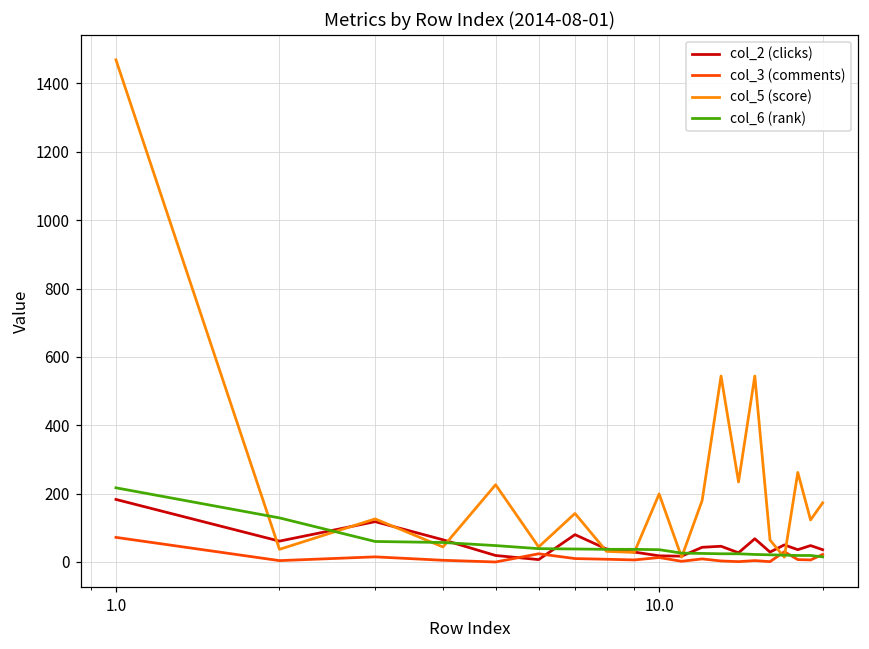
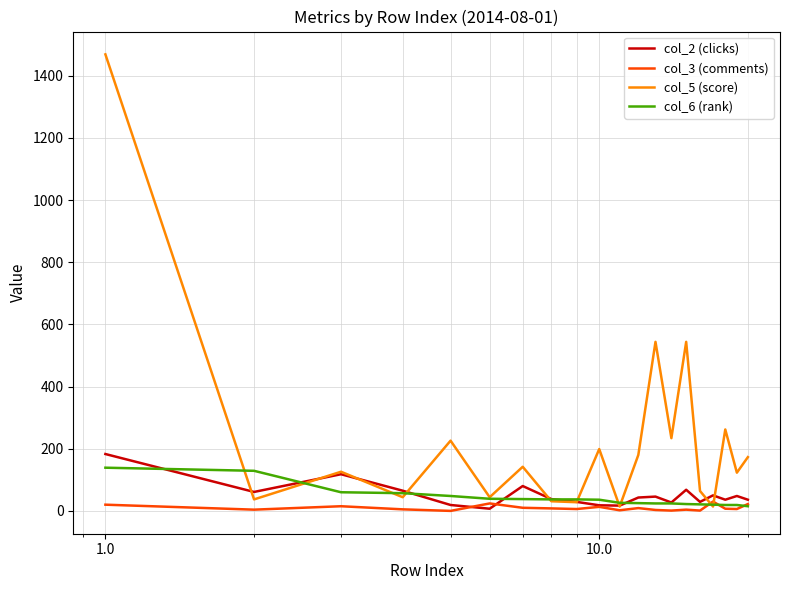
col_3 (comments), 1.0: 70 -> 20
col_6 (rank), 1.0: 220 -> 140
